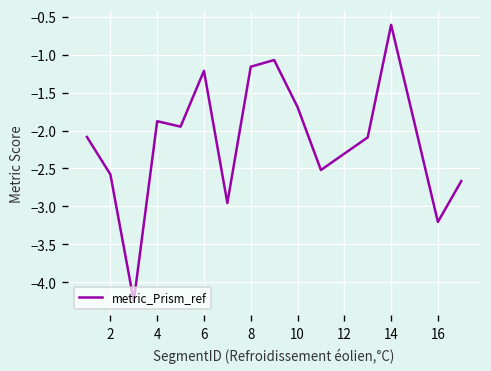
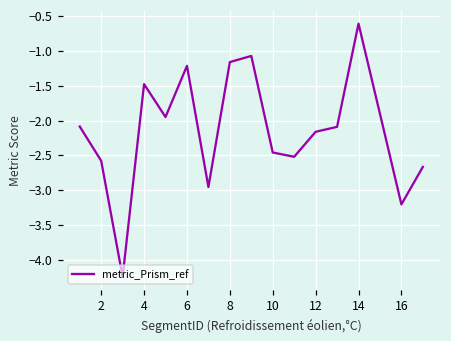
4: -1.9 -> -1.5
10: -1.7 -> -2.5
12: -2.3 -> -2.2
